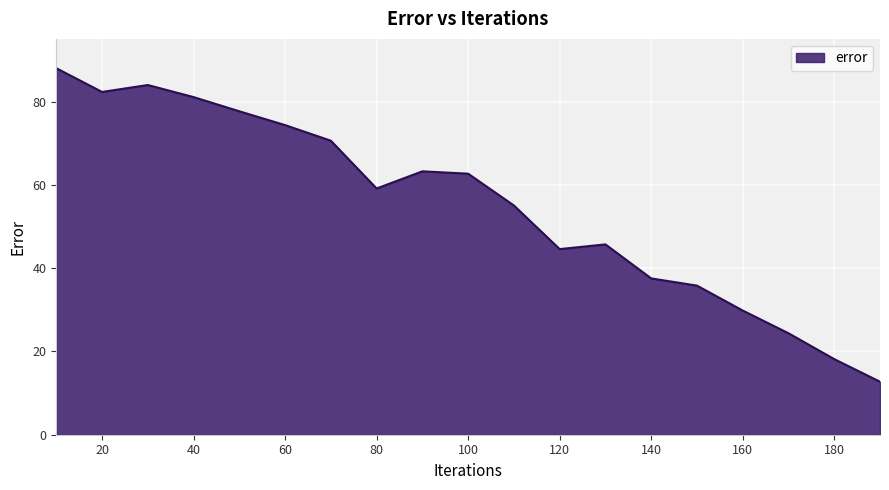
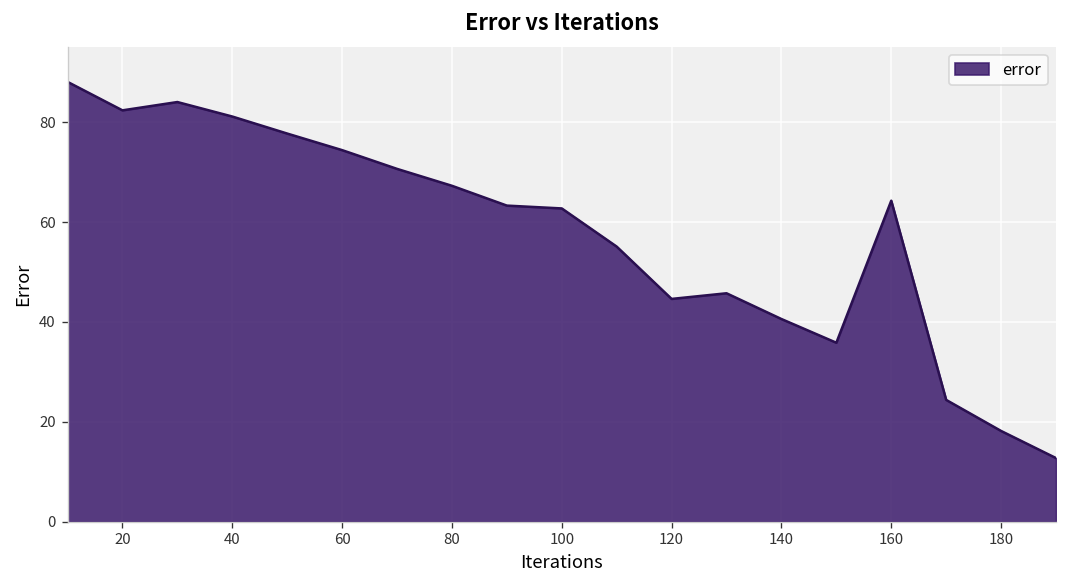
80: 59 -> 67
140: 38 -> 41
160: 30 -> 64
